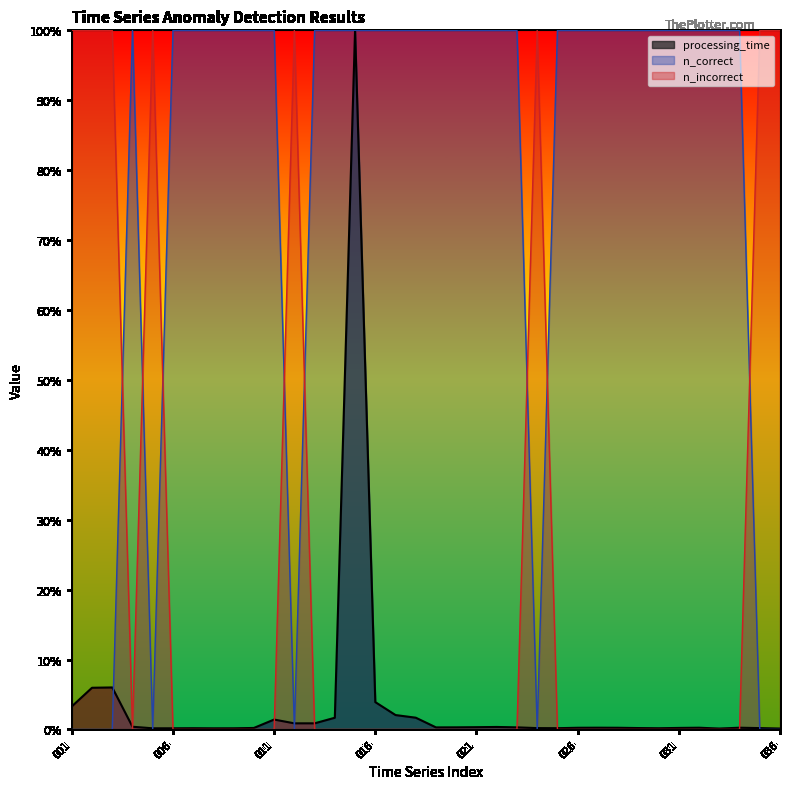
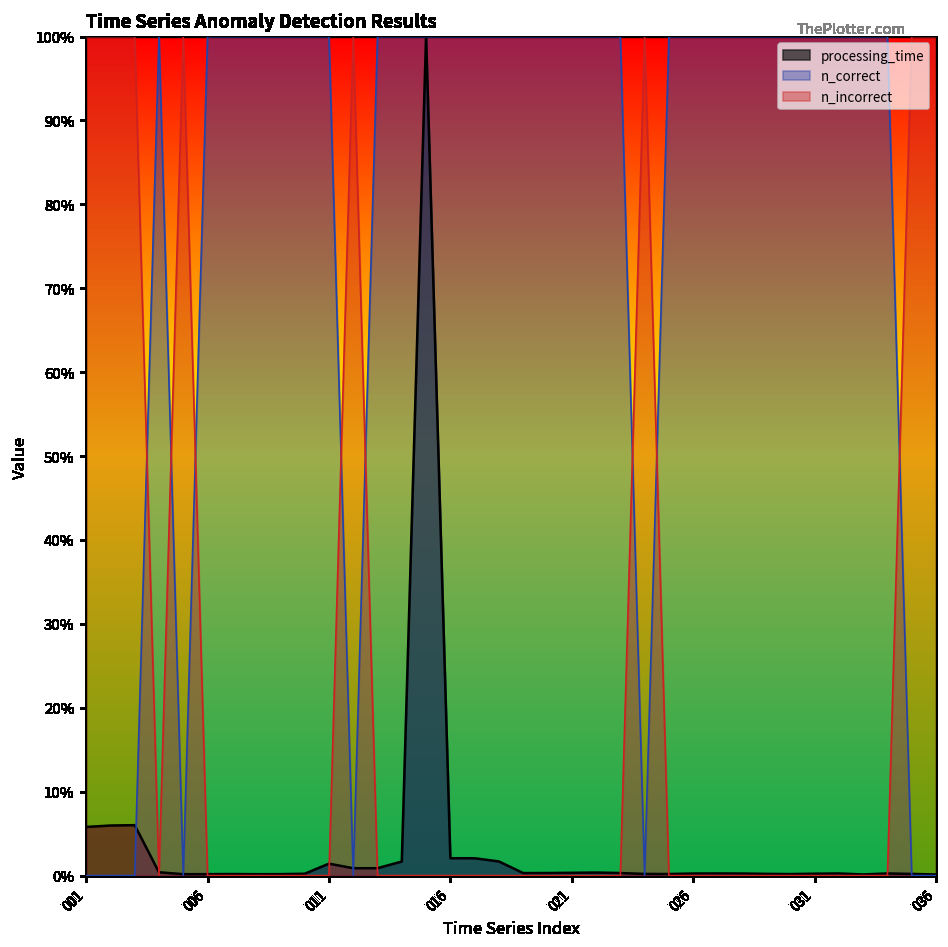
processing_time, 001: 3% -> 6%
processing_time, 016: 4% -> 2%
